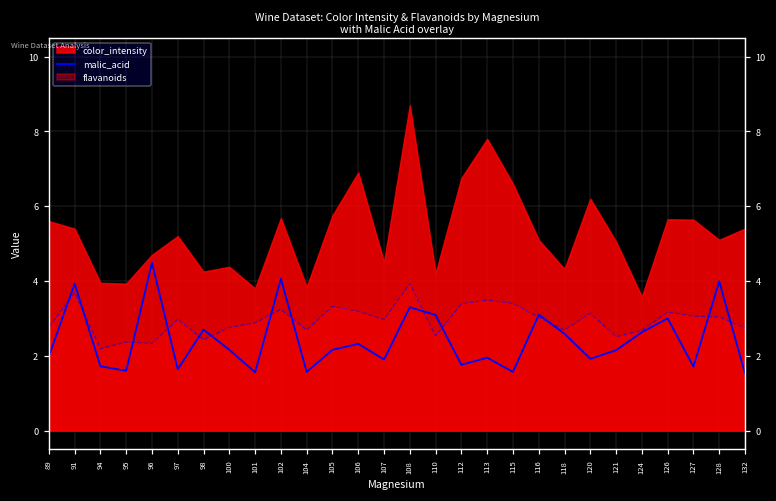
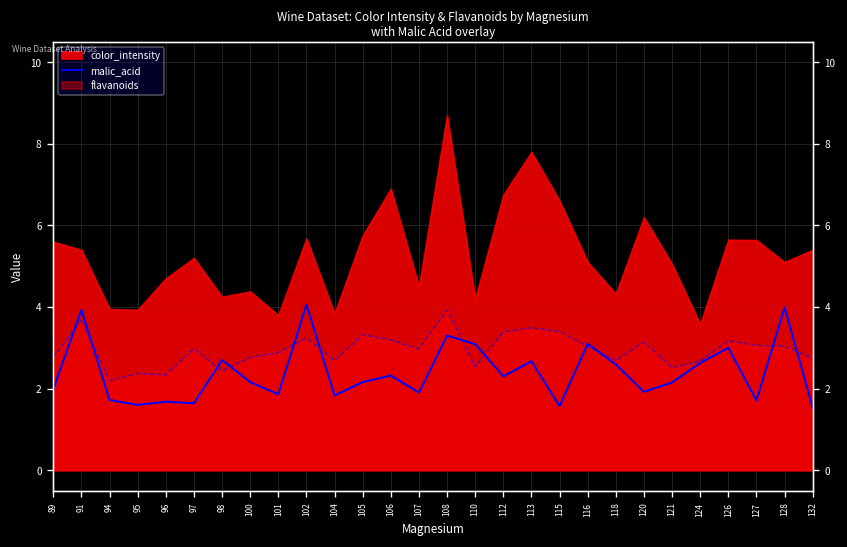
malic_acid, 96: 4.5 -> 1.7
malic_acid, 101: 1.6 -> 1.9
malic_acid, 104: 1.6 -> 1.8
malic_acid, 112: 1.8 -> 2.3
malic_acid, 113: 2.0 -> 2.7
